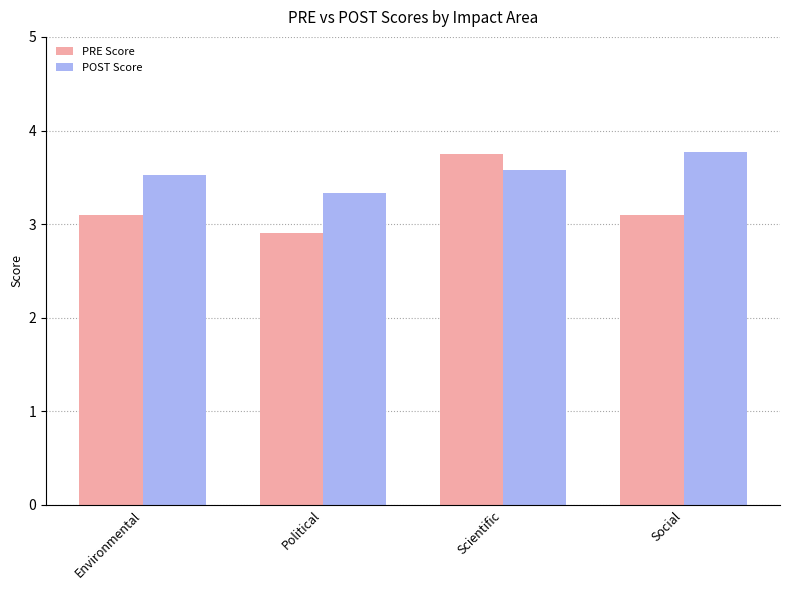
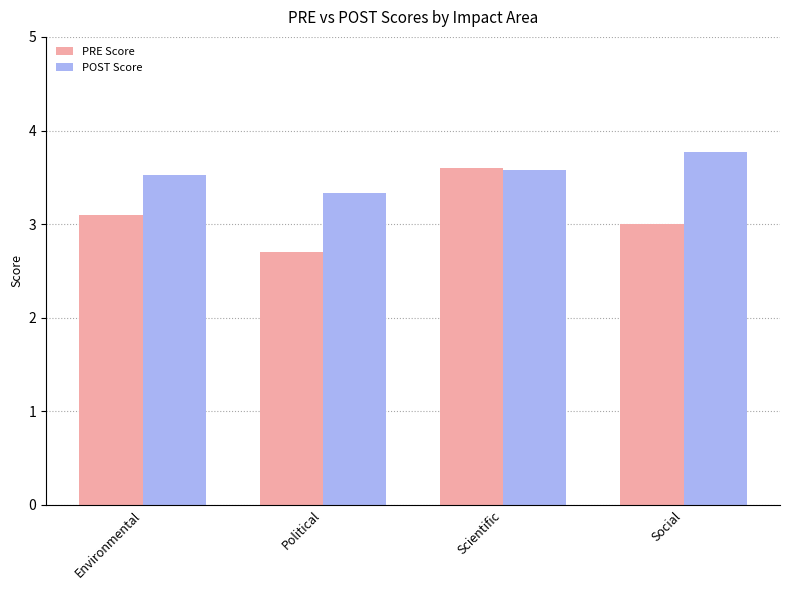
PRE Score, Political: 2.9 -> 2.7
PRE Score, Scientific: 3.8 -> 3.6
PRE Score, Social: 3.1 -> 3.0
